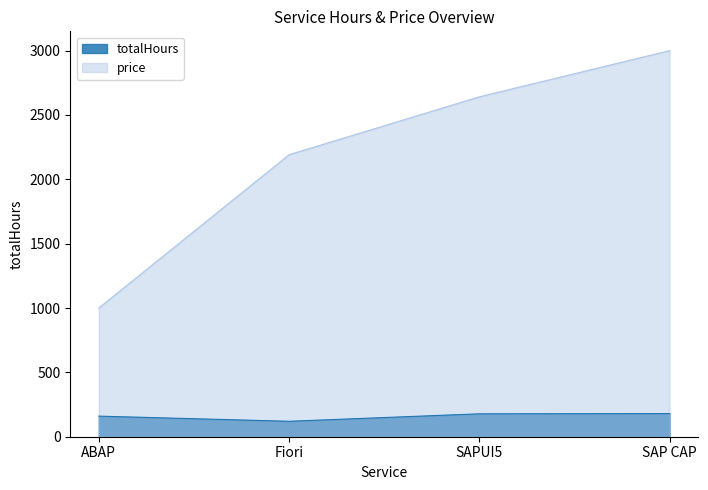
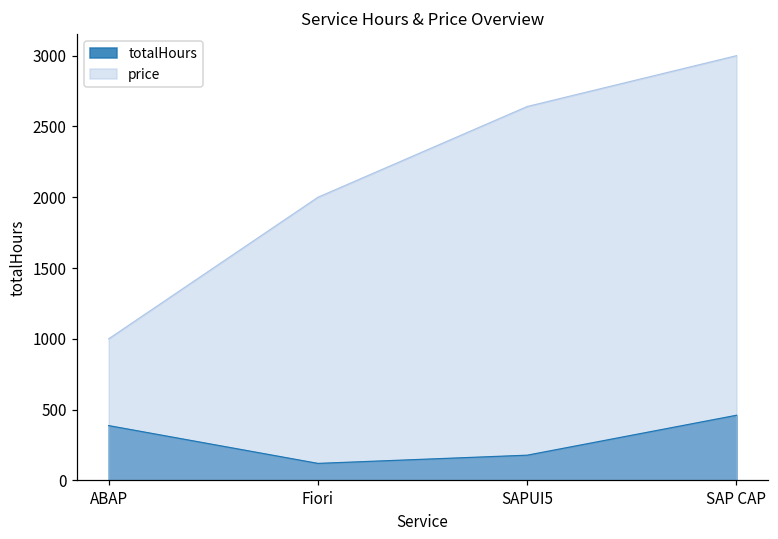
totalHours, ABAP: 160 -> 390
price, Fiori: 2190 -> 2000
totalHours, SAP CAP: 180 -> 460
